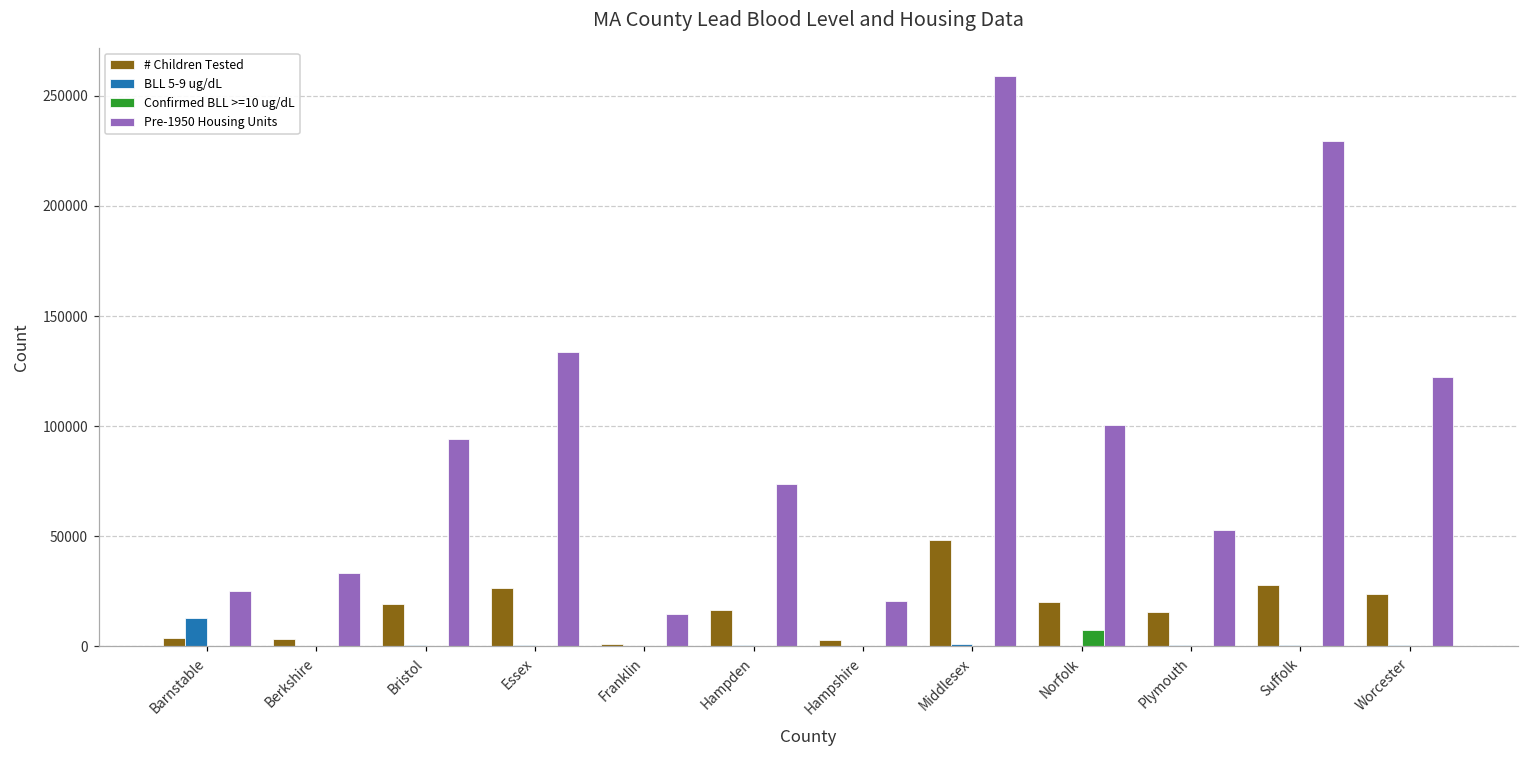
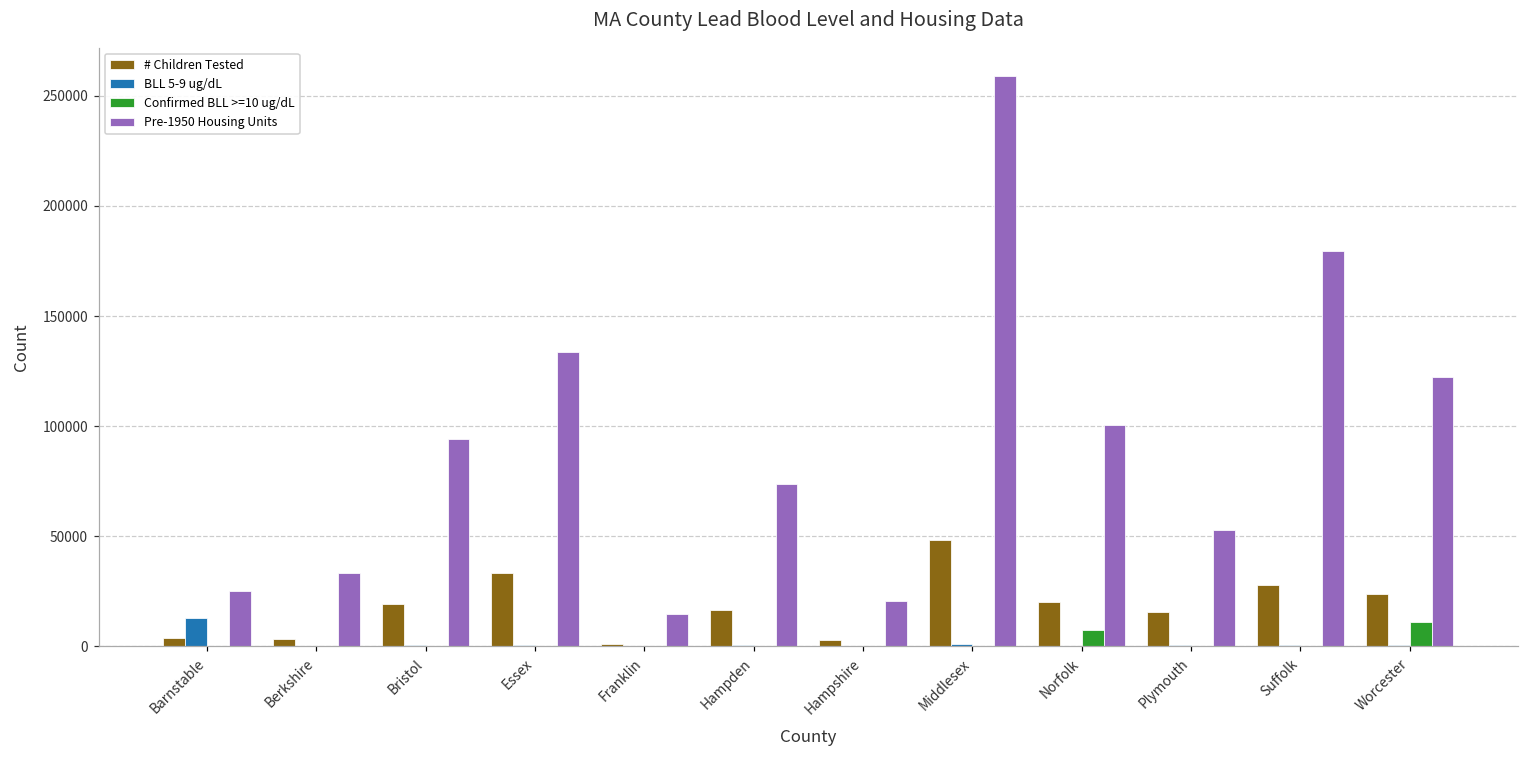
# Children Tested, Essex: 27000 -> 33000
Pre-1950 Housing Units, Suffolk: 229000 -> 179000
Confirmed BLL >=10 ug/dL, Worcester: 0 -> 11000
